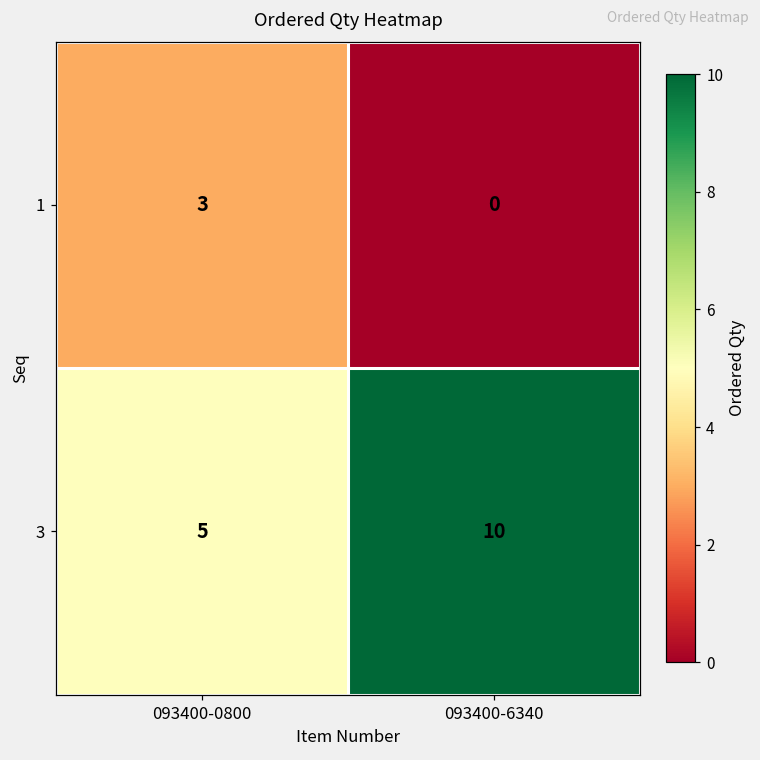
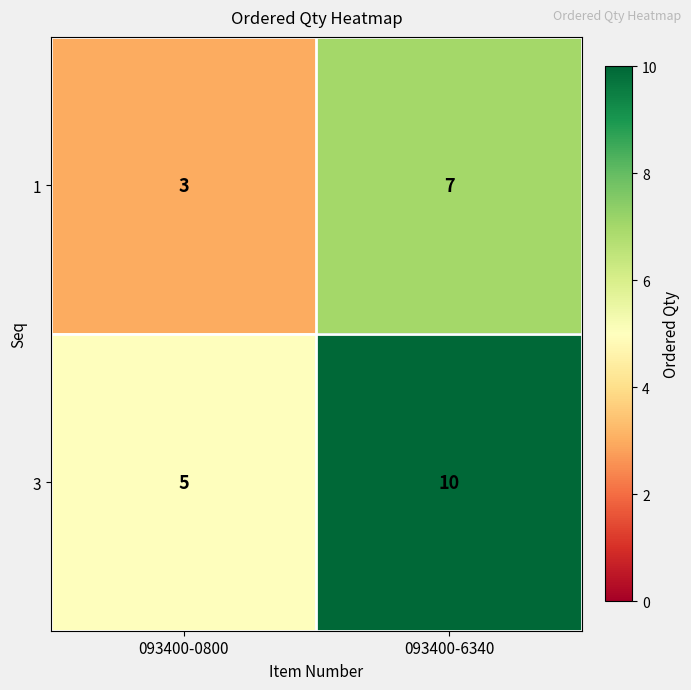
1, 093400-6340: 0 -> 7
